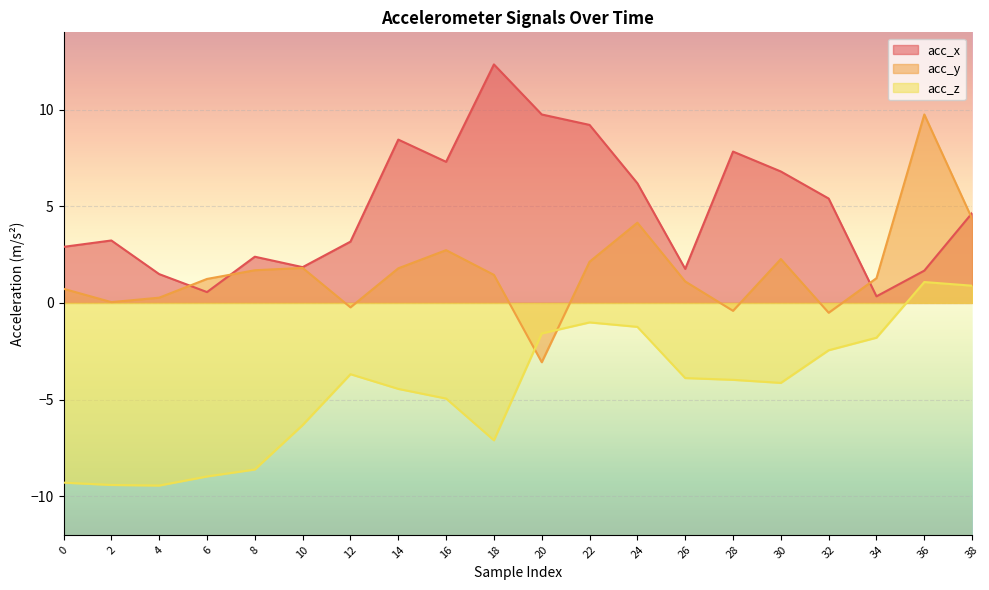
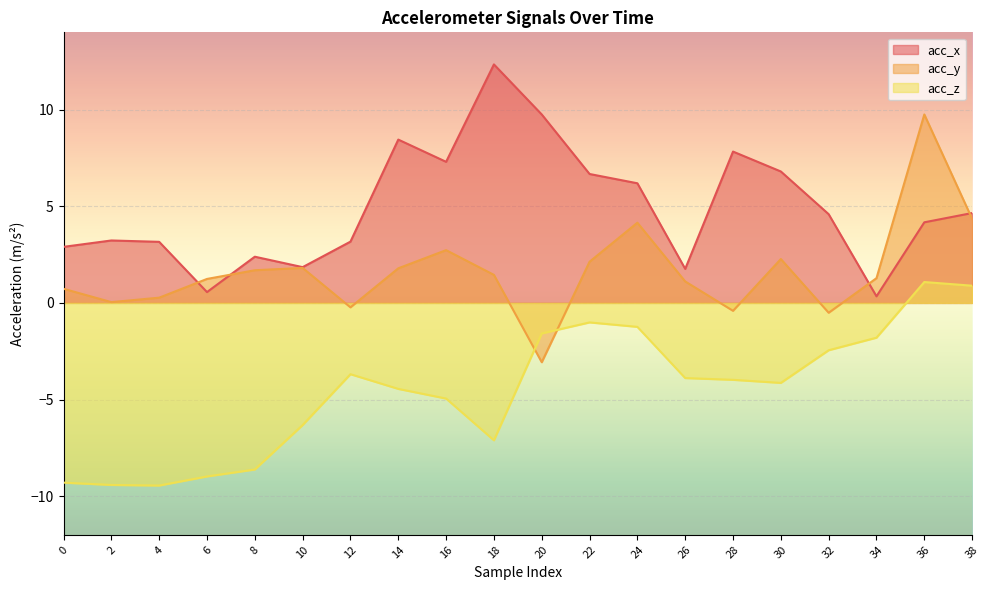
acc_x, 4: 1.5 -> 3.2
acc_x, 22: 9.2 -> 6.7
acc_x, 32: 5.4 -> 4.6
acc_x, 36: 1.7 -> 4.2
